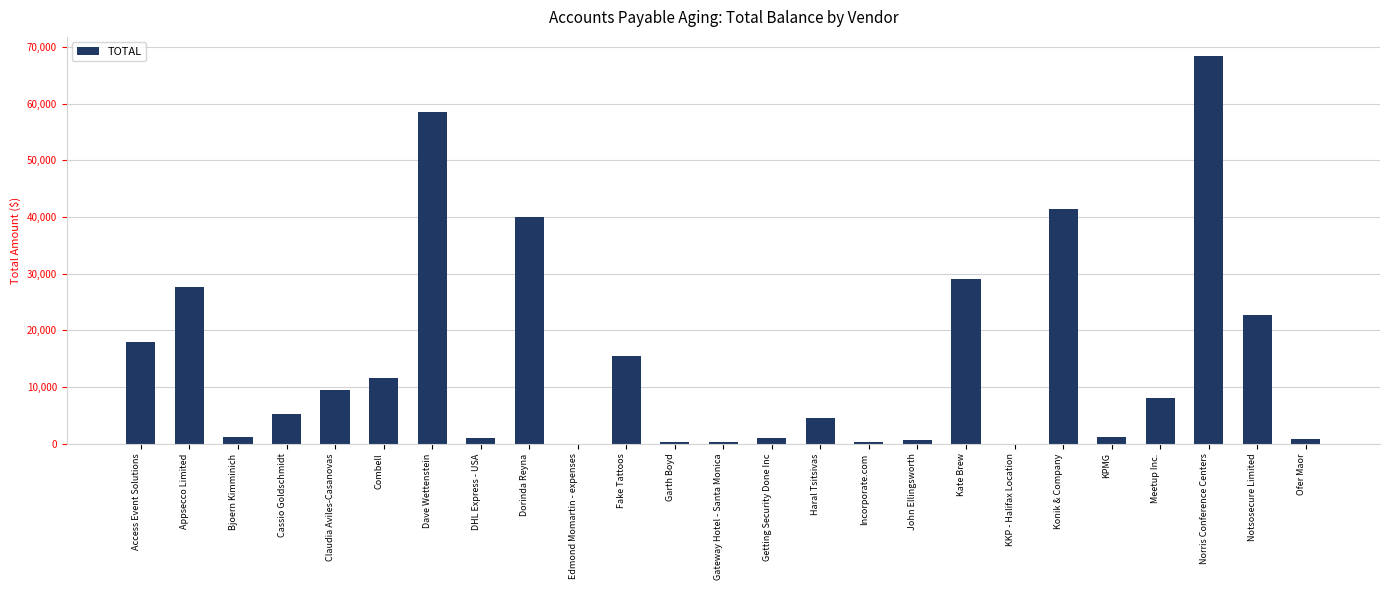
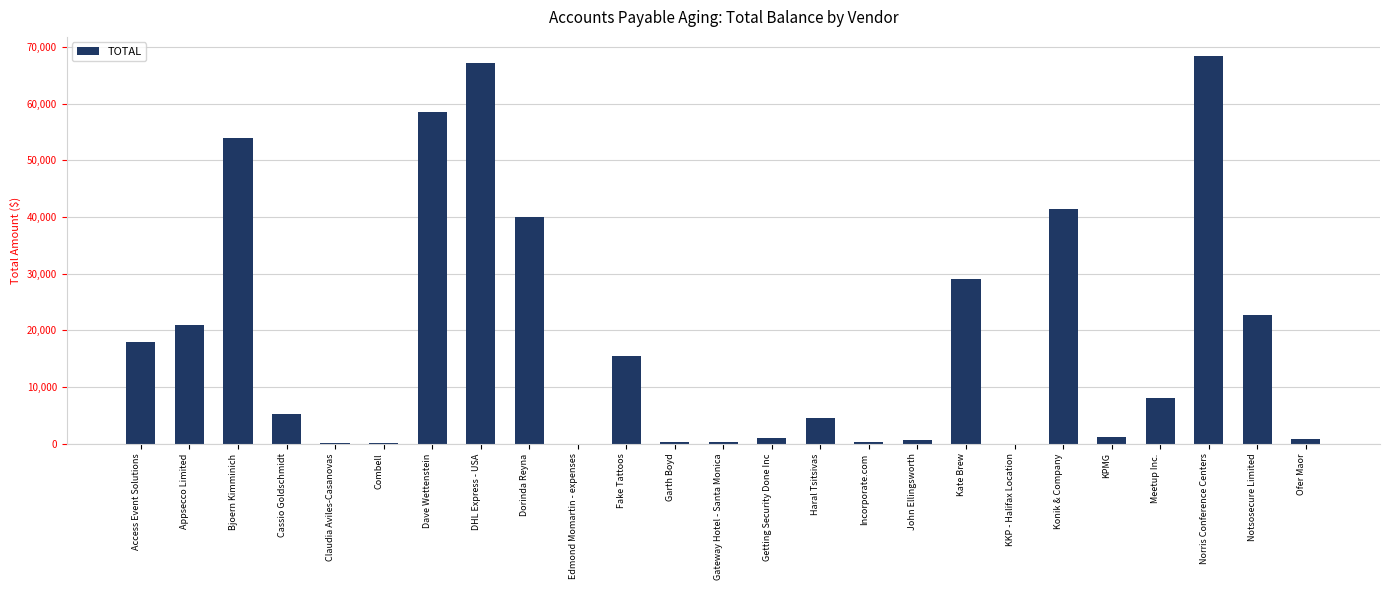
Appsecco Limited: 28,000 -> 21,000
Bjoern Kimminich: 1,000 -> 54,000
Claudia Aviles-Casanovas: 10,000 -> 0
Combell: 12,000 -> 0
DHL Express - USA: 1,000 -> 67,000
